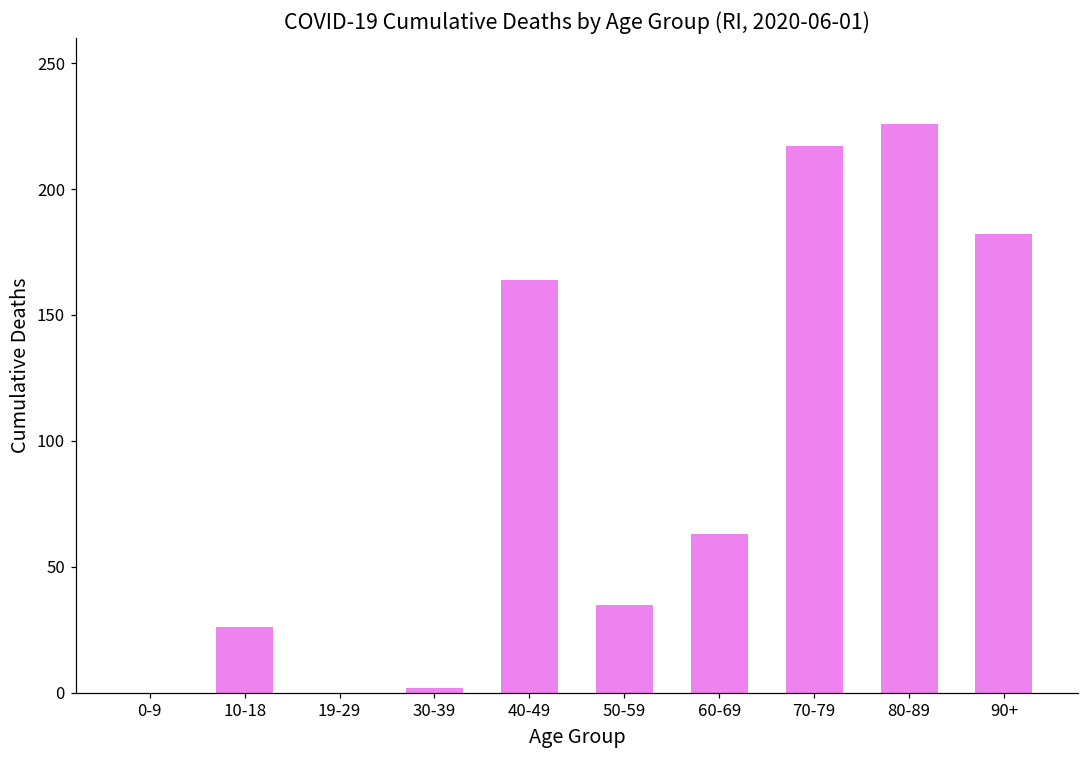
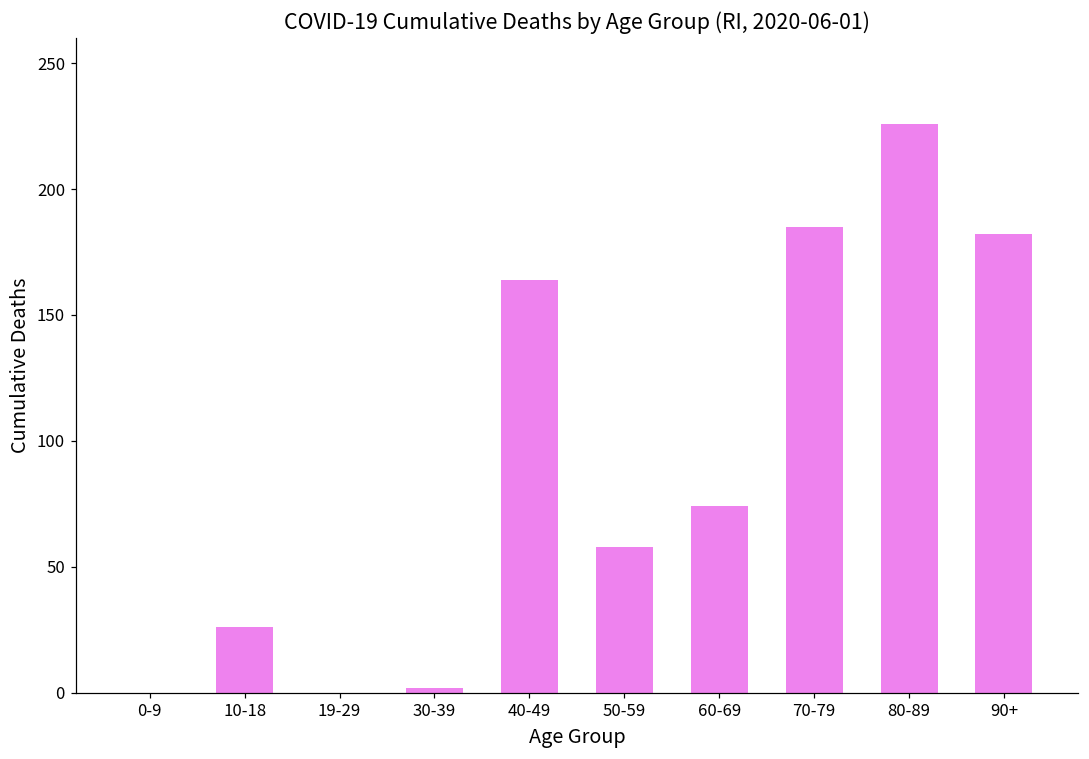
50-59: 35 -> 58
60-69: 63 -> 74
70-79: 217 -> 185
